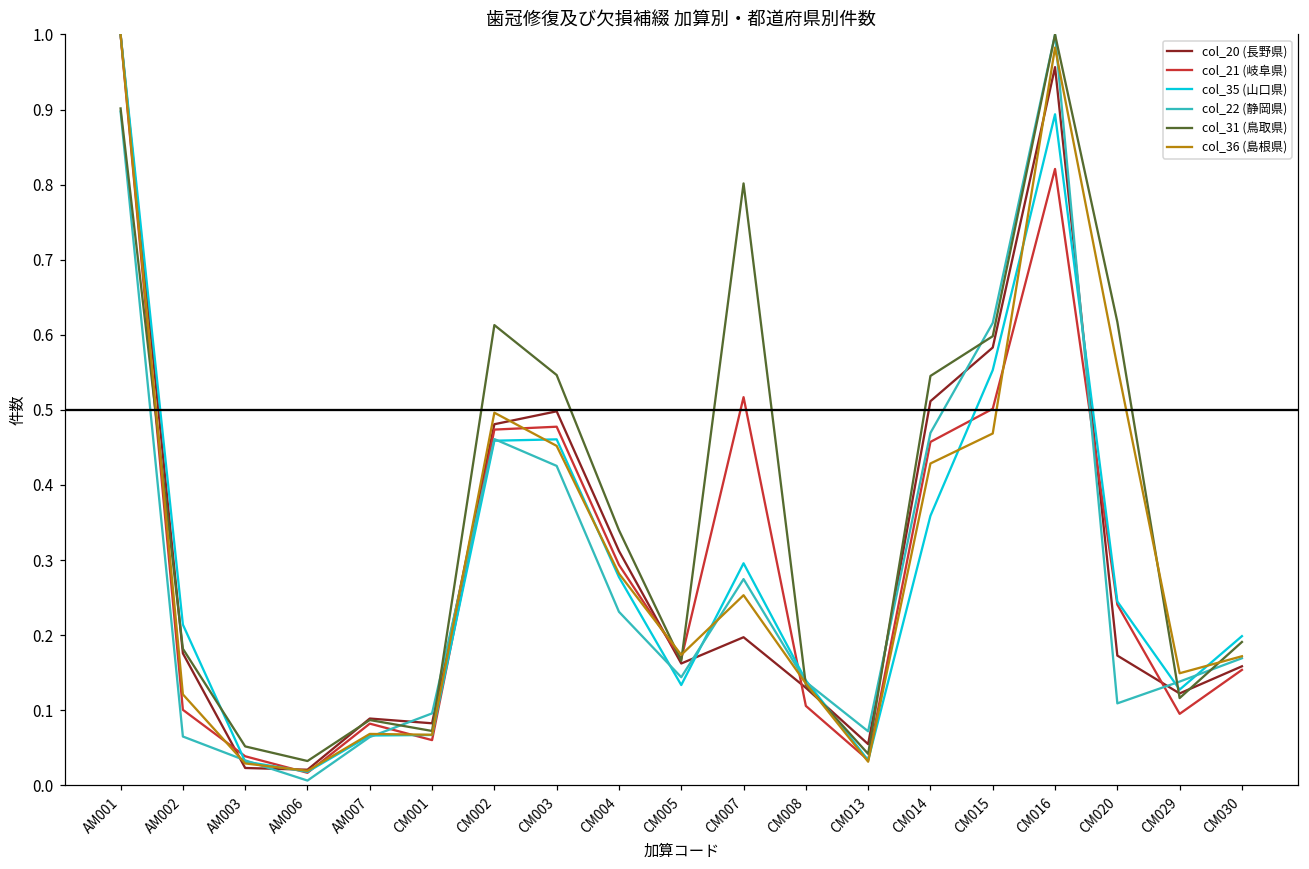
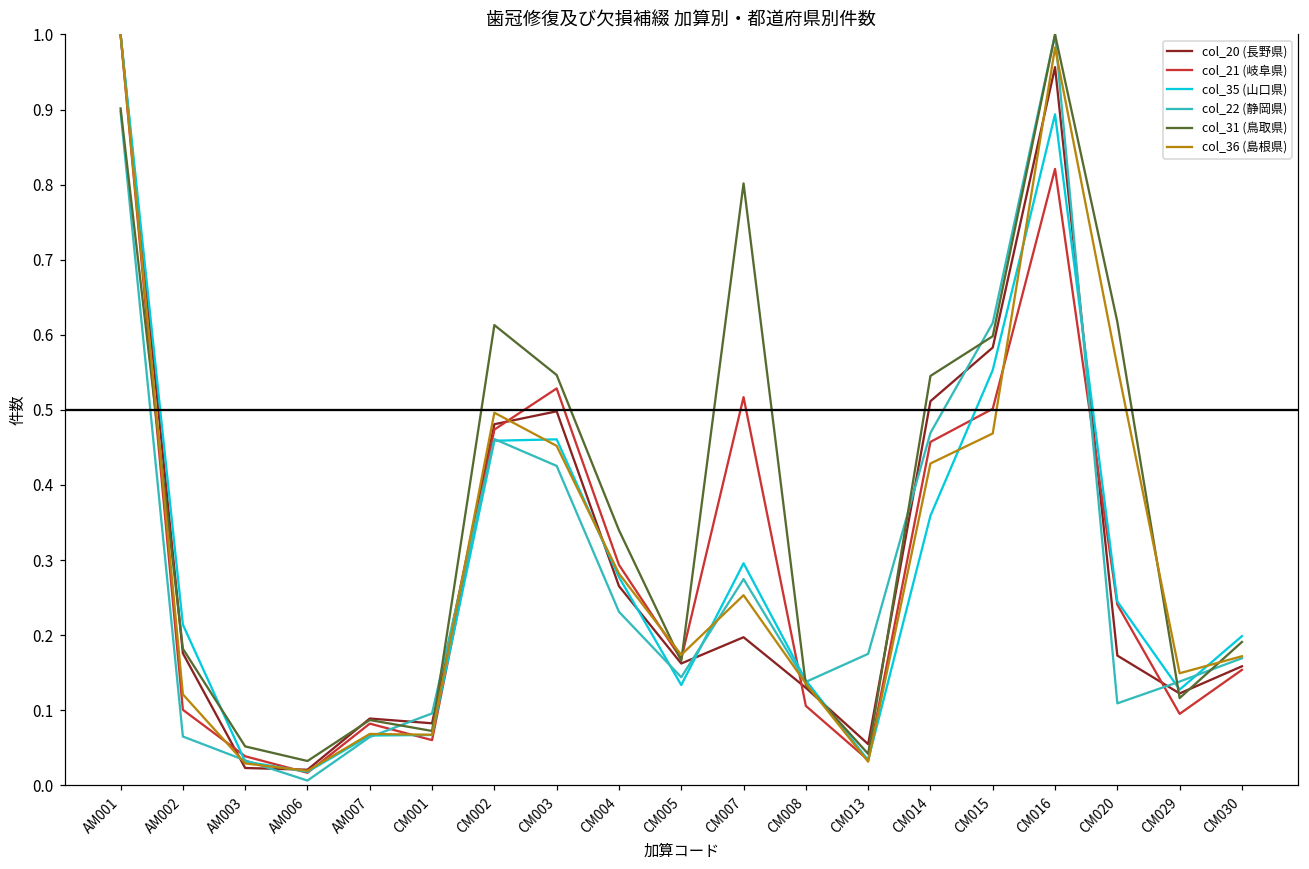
col_21 (岐阜県), CM003: 0.48 -> 0.53
col_20 (長野県), CM004: 0.31 -> 0.27
col_22 (静岡県), CM013: 0.07 -> 0.18
